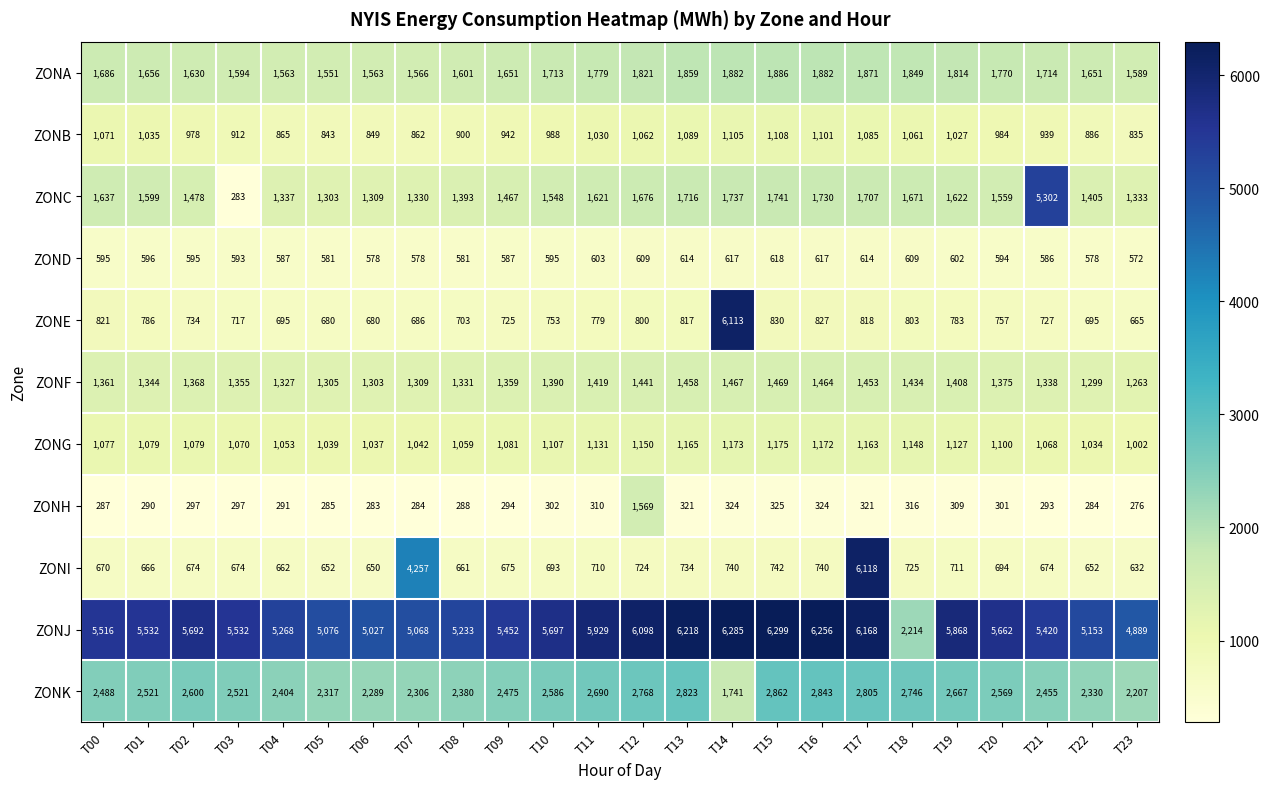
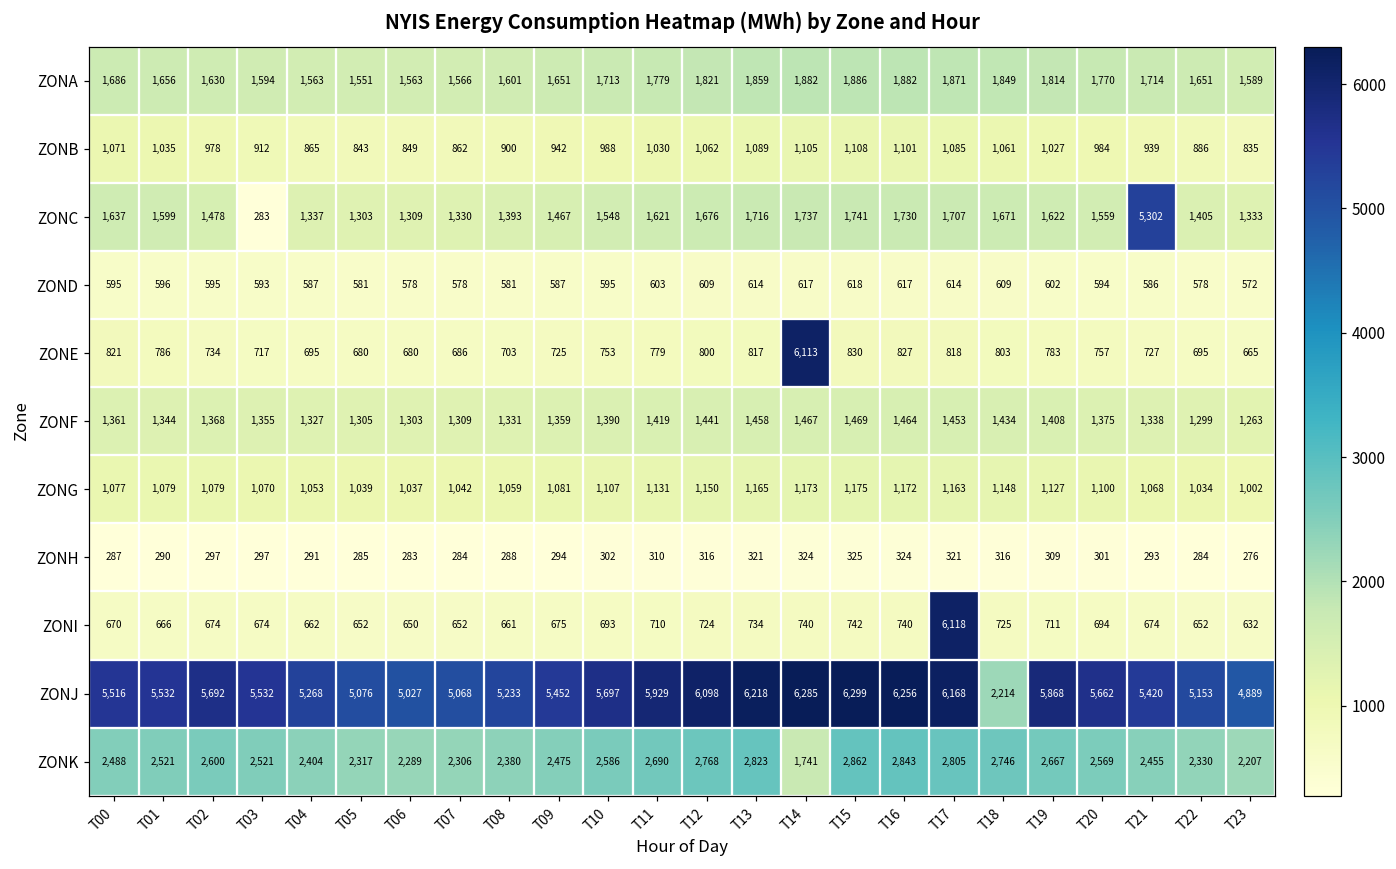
ZONH, T12: 1,569 -> 316
ZONI, T07: 4,257 -> 652
